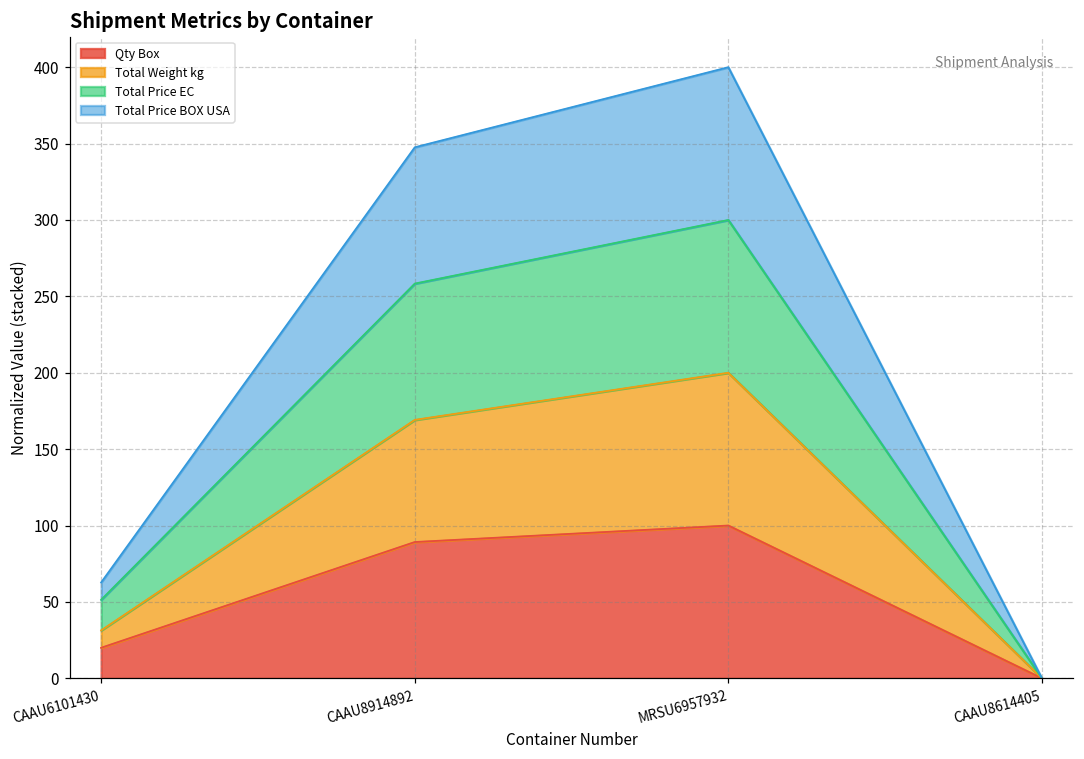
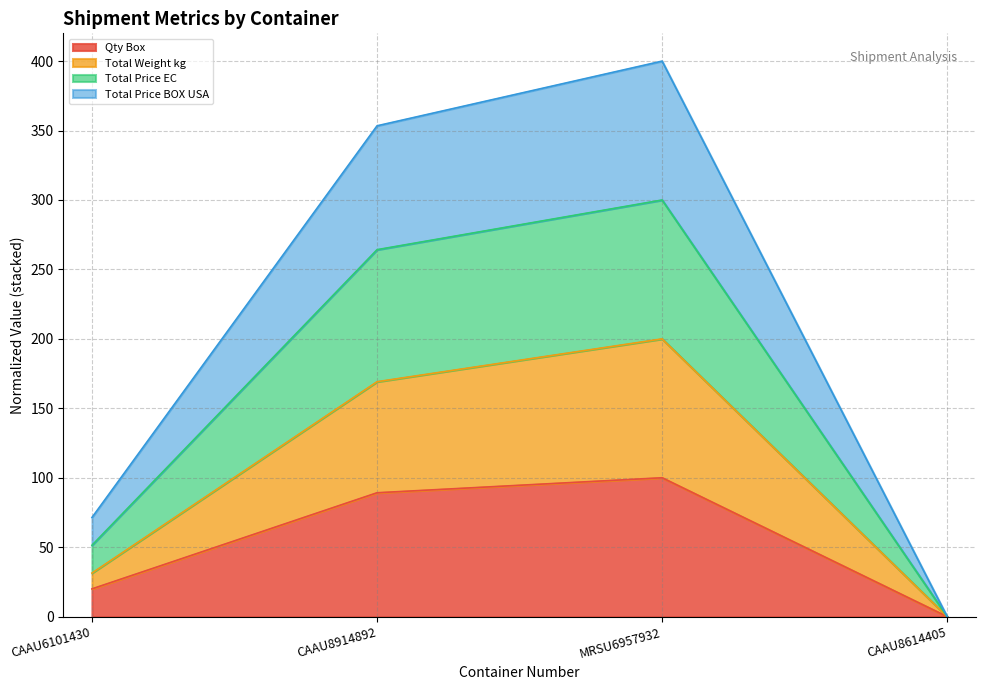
Total Price BOX USA, CAAU6101430: 11 -> 20
Total Price EC, CAAU8914892: 89 -> 95
